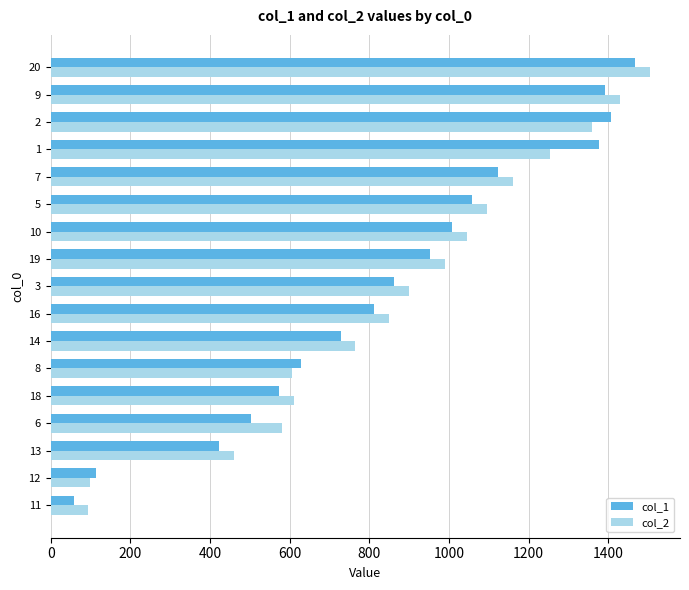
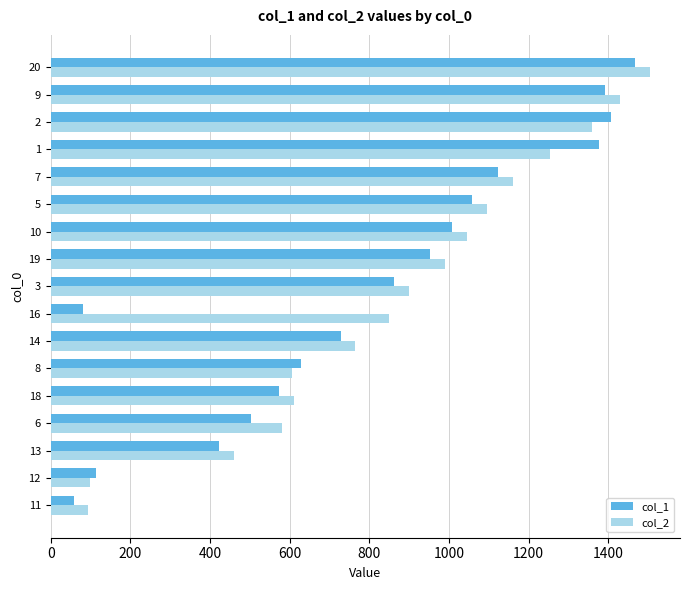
col_1, 16: 810 -> 80
